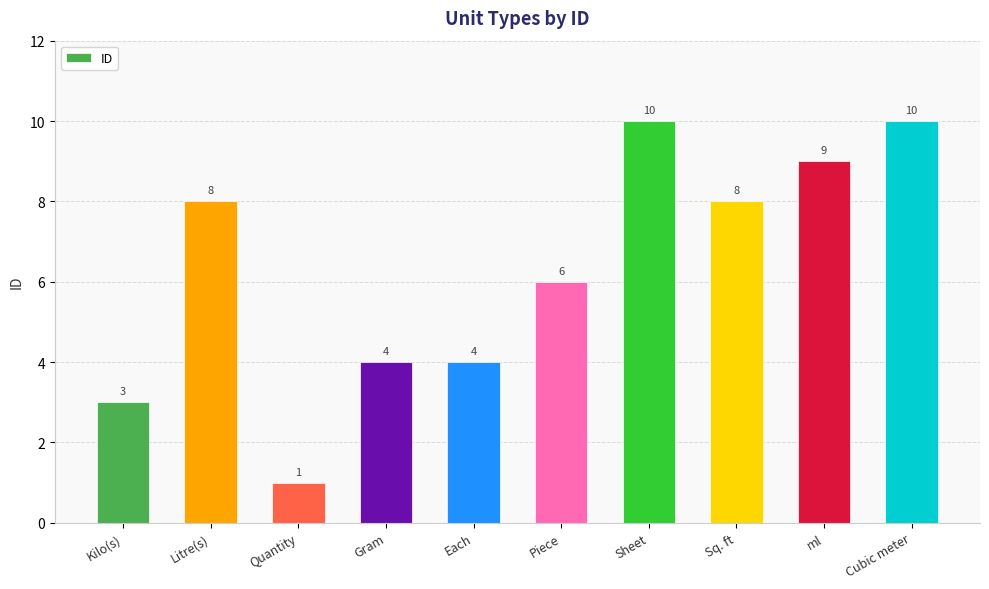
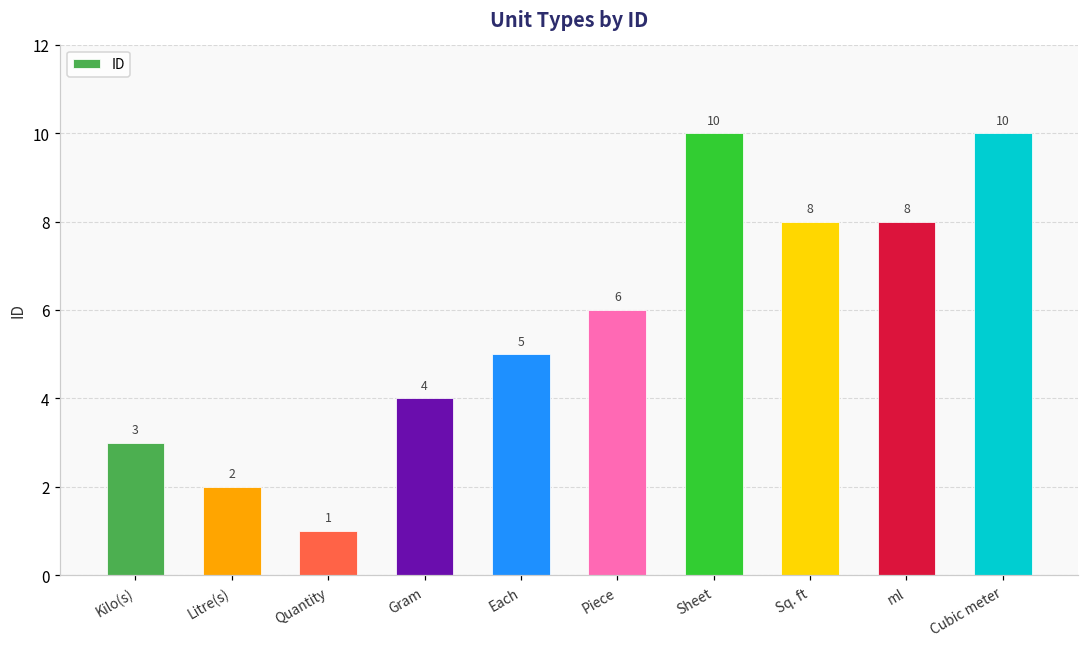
Litre(s): 8 -> 2
Each: 4 -> 5
ml: 9 -> 8
